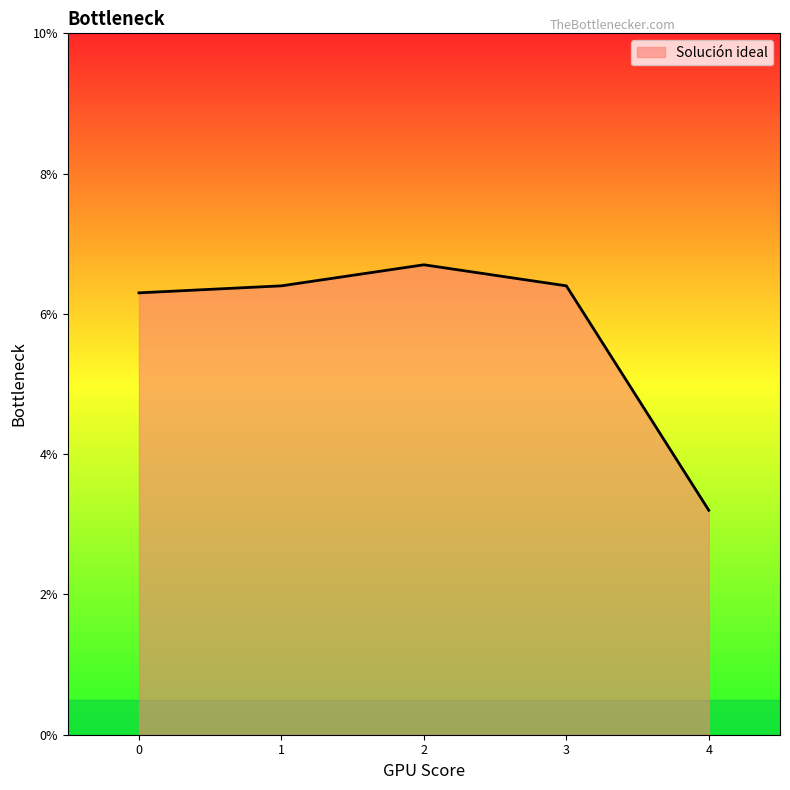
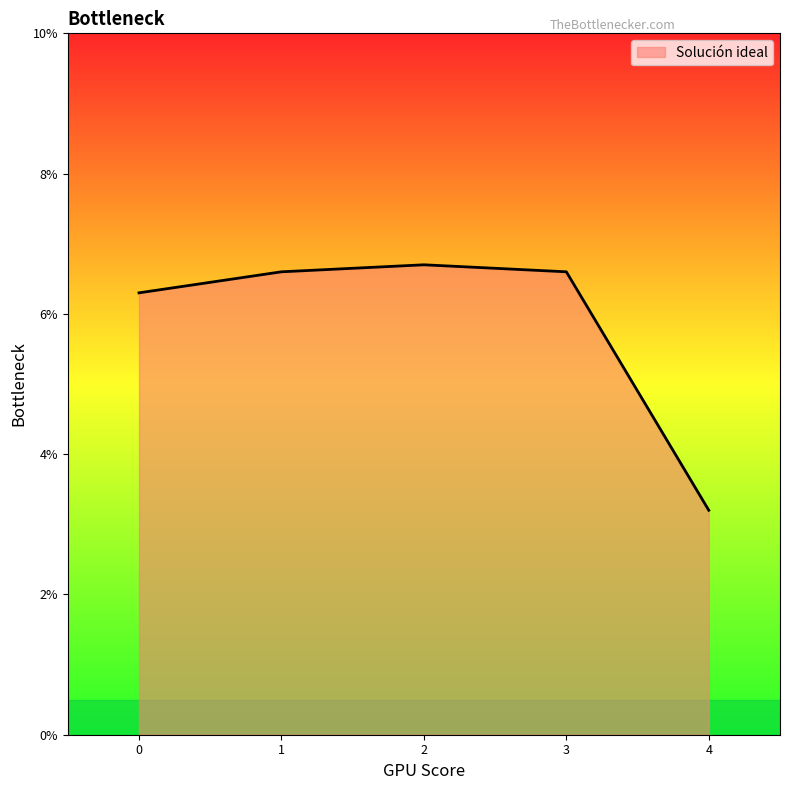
1: 6.4% -> 6.6%
3: 6.4% -> 6.6%
